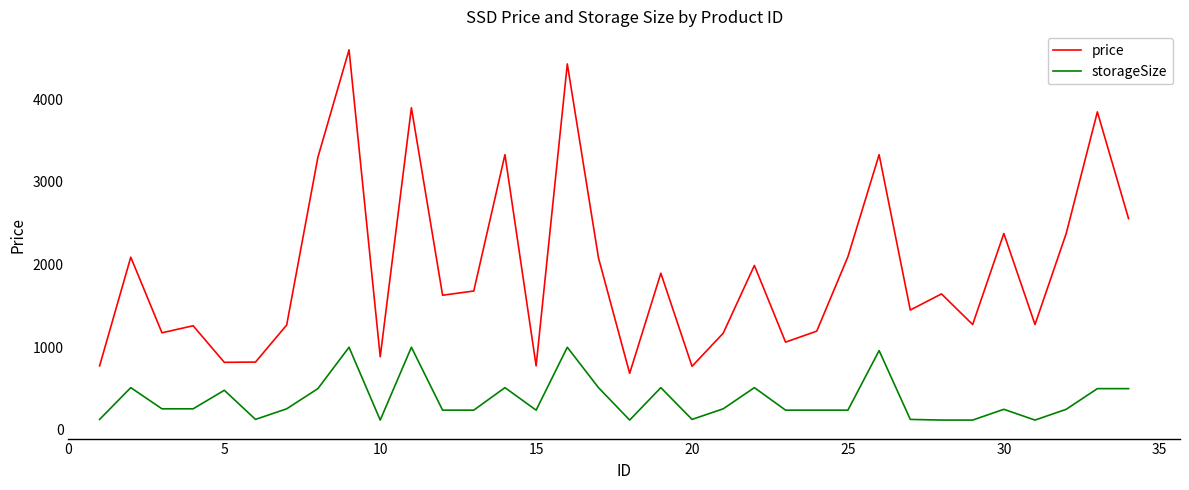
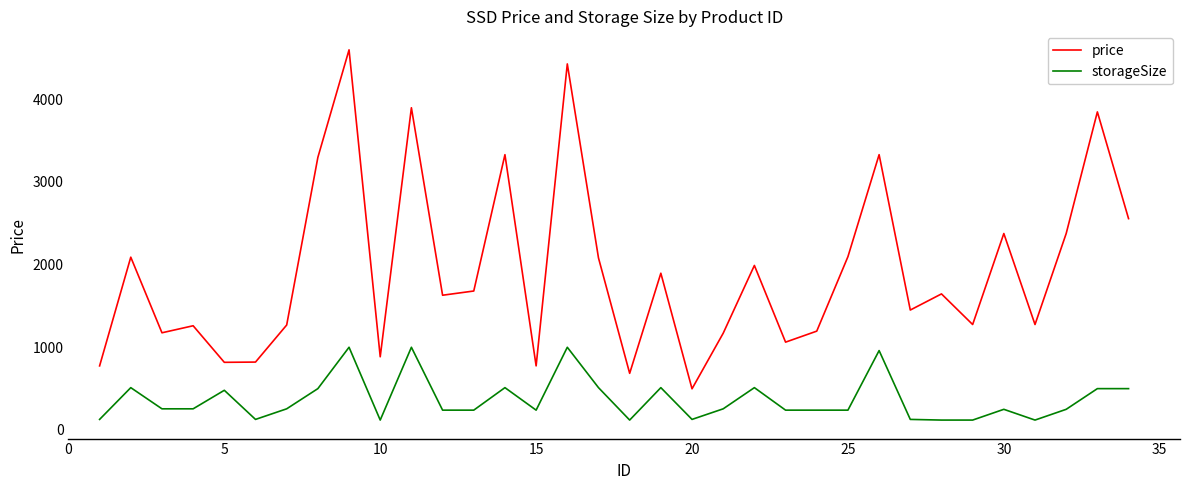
price, 20: 800 -> 500
